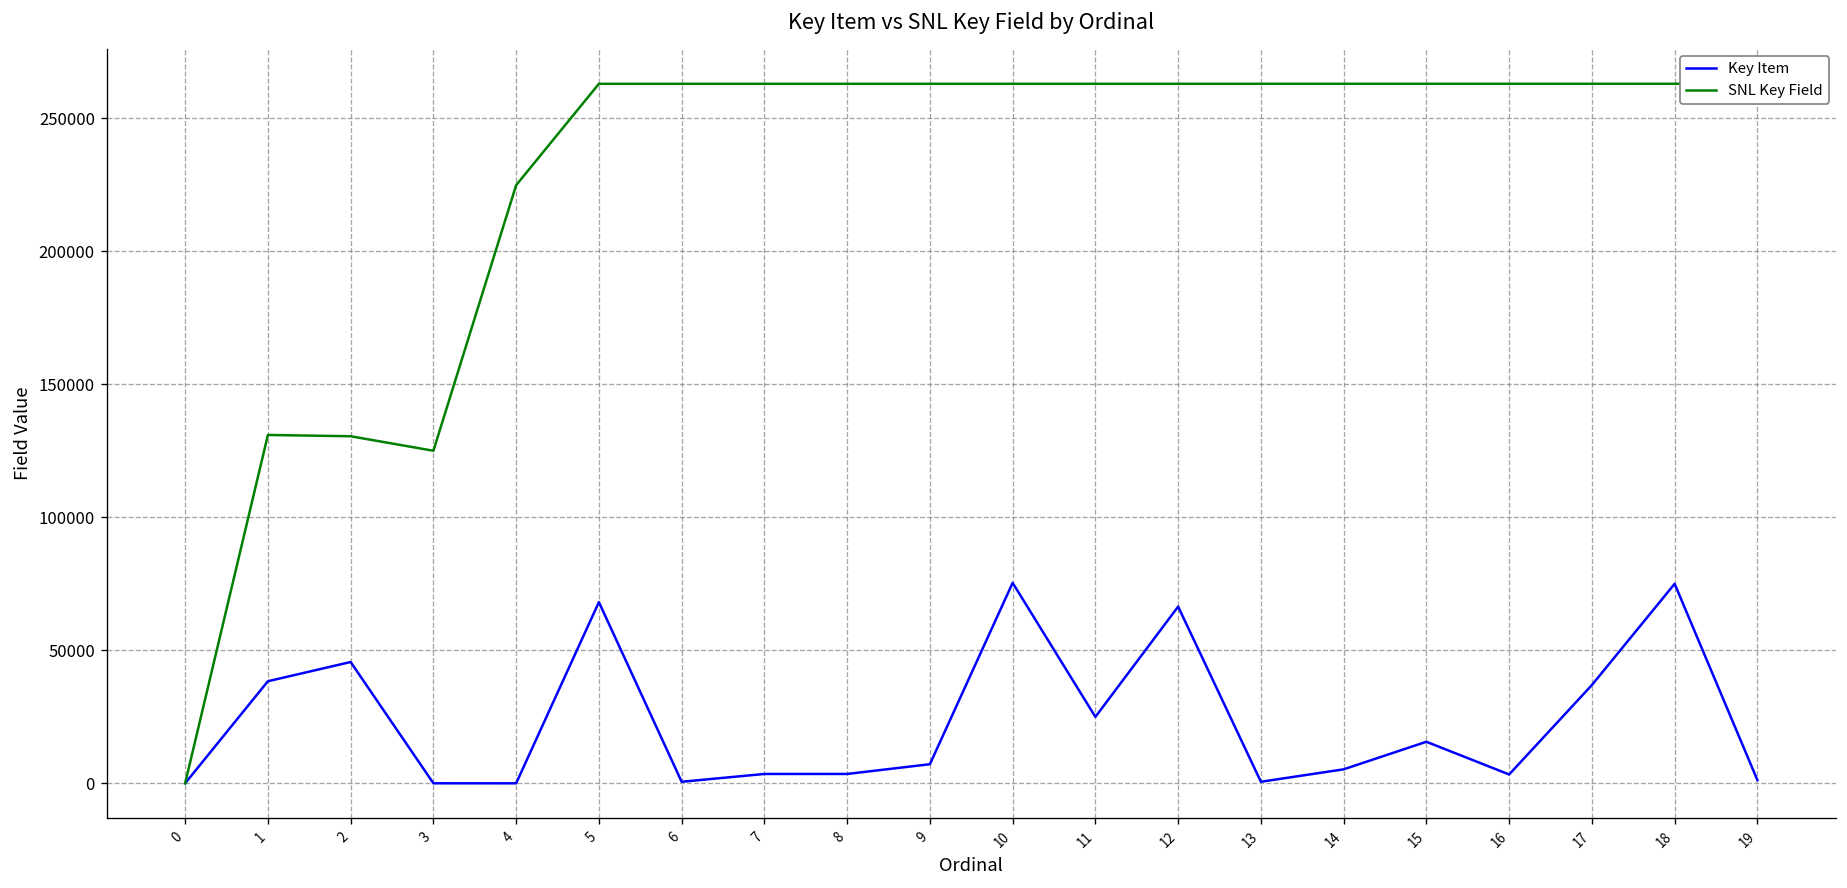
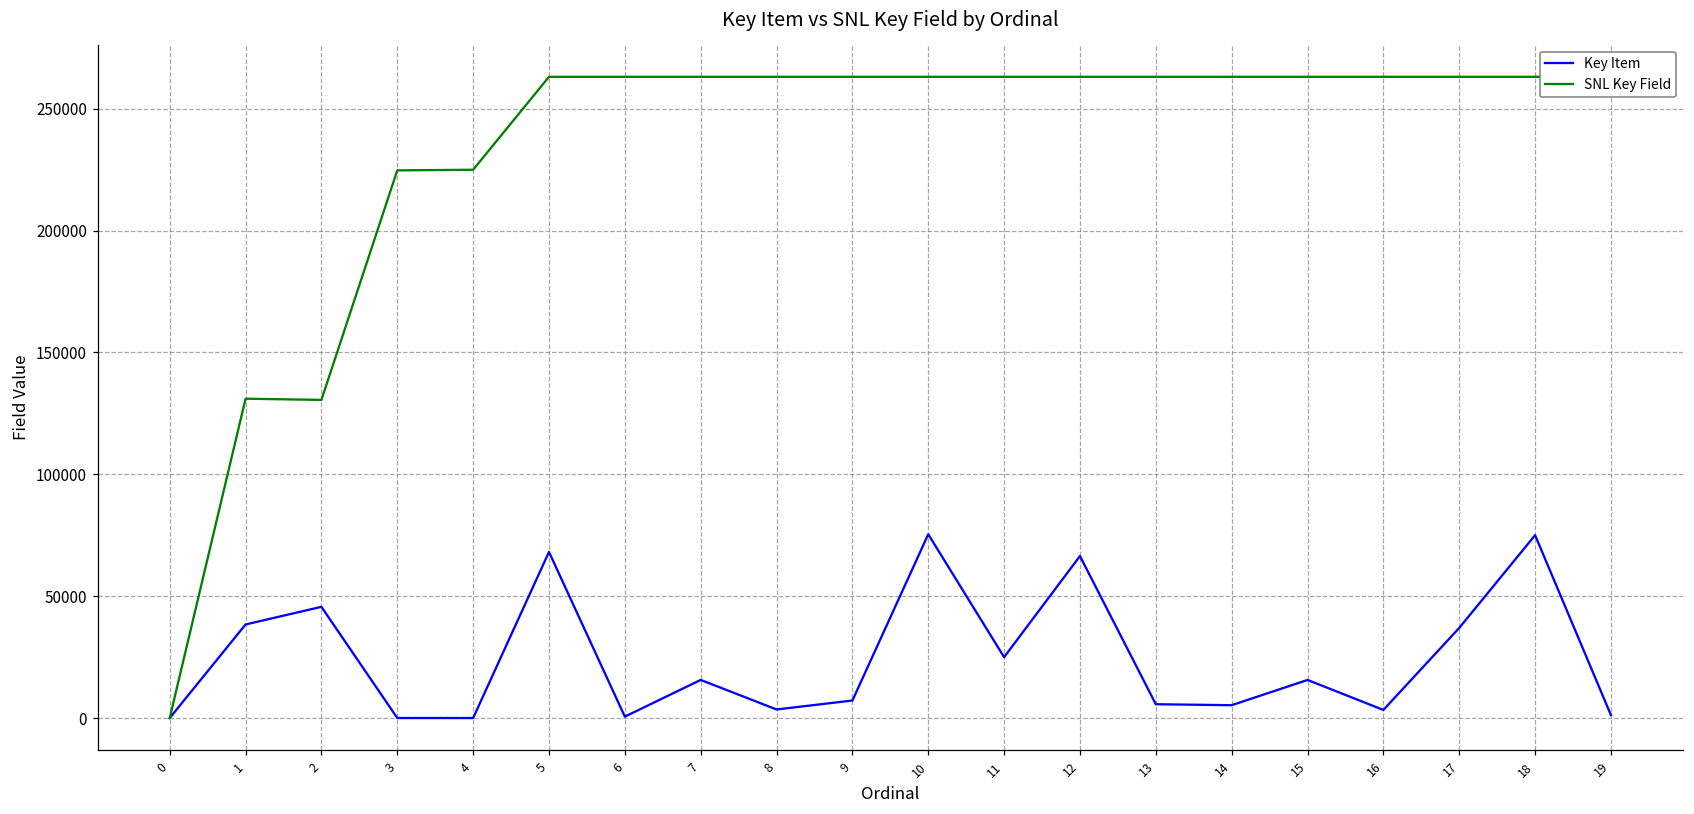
SNL Key Field, 3: 125000 -> 225000
Key Item, 7: 4000 -> 16000
Key Item, 13: 1000 -> 6000
